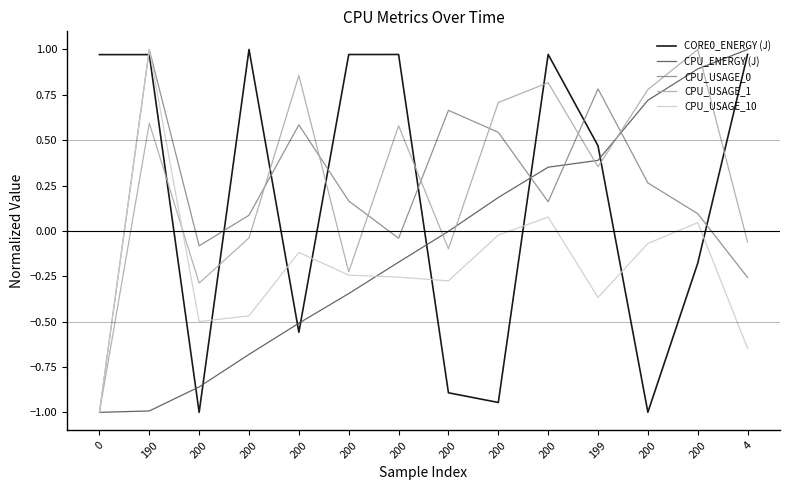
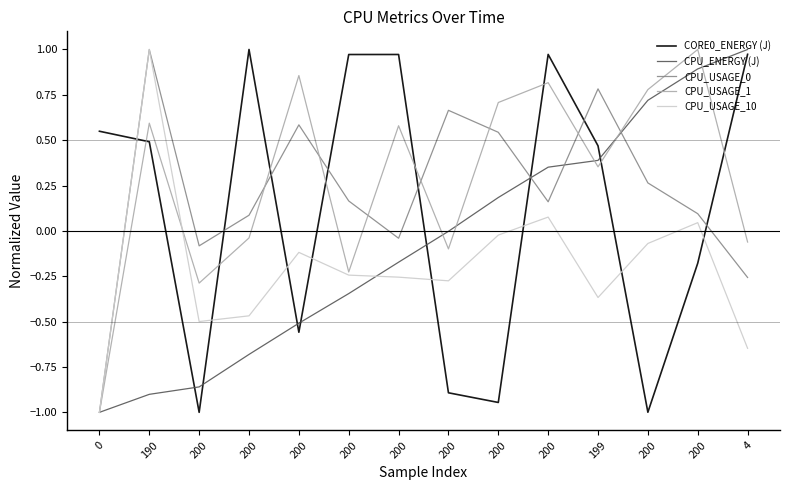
CORE0_ENERGY (J), 0: 0.97 -> 0.55
CORE0_ENERGY (J), 190: 0.97 -> 0.49
CPU_ENERGY (J), 190: -0.99 -> -0.90
